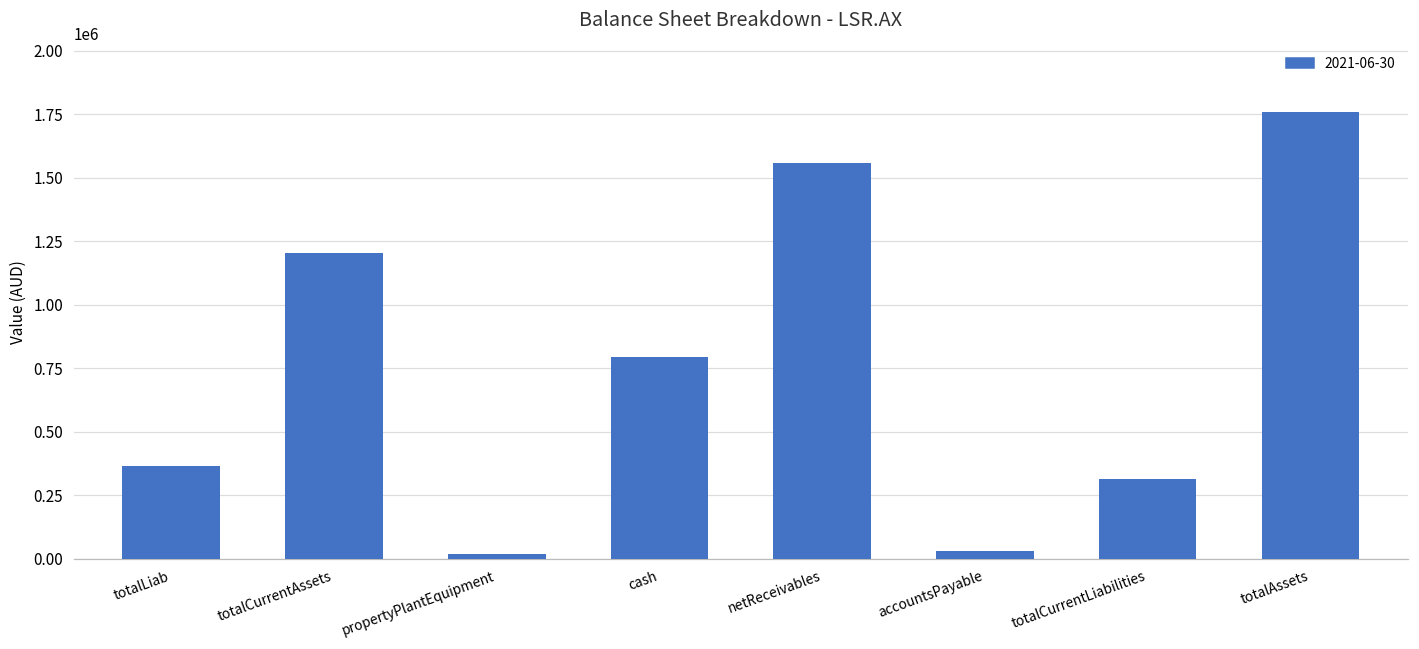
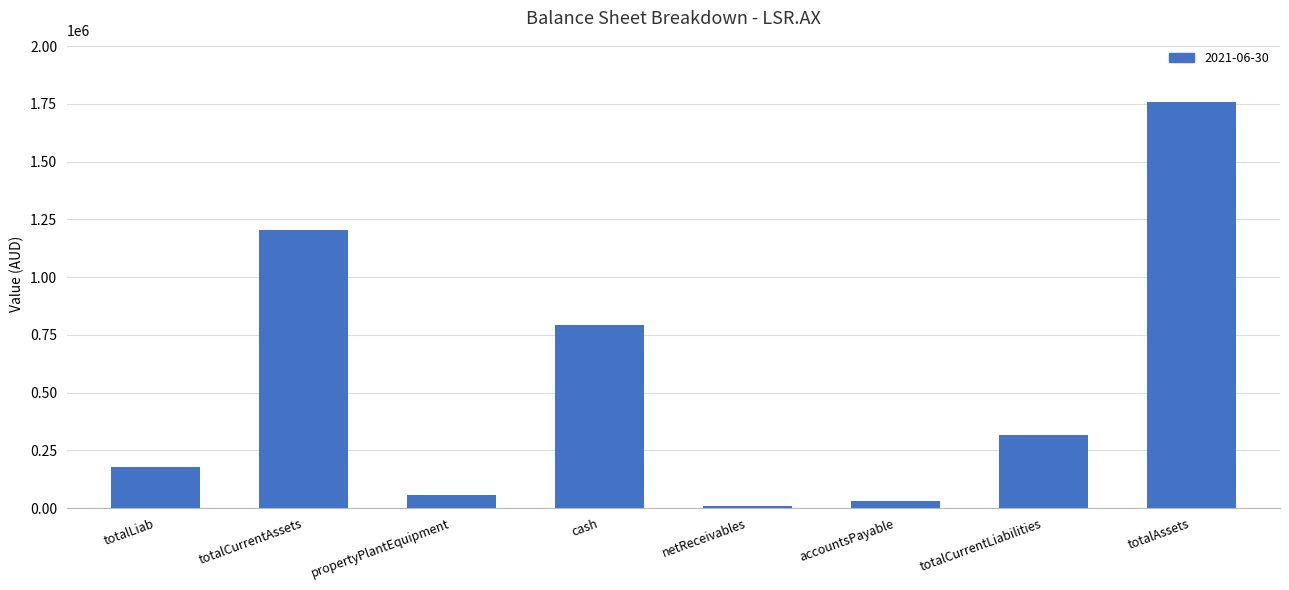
totalLiab: 370000 -> 180000
propertyPlantEquipment: 20000 -> 60000
netReceivables: 1560000 -> 10000
